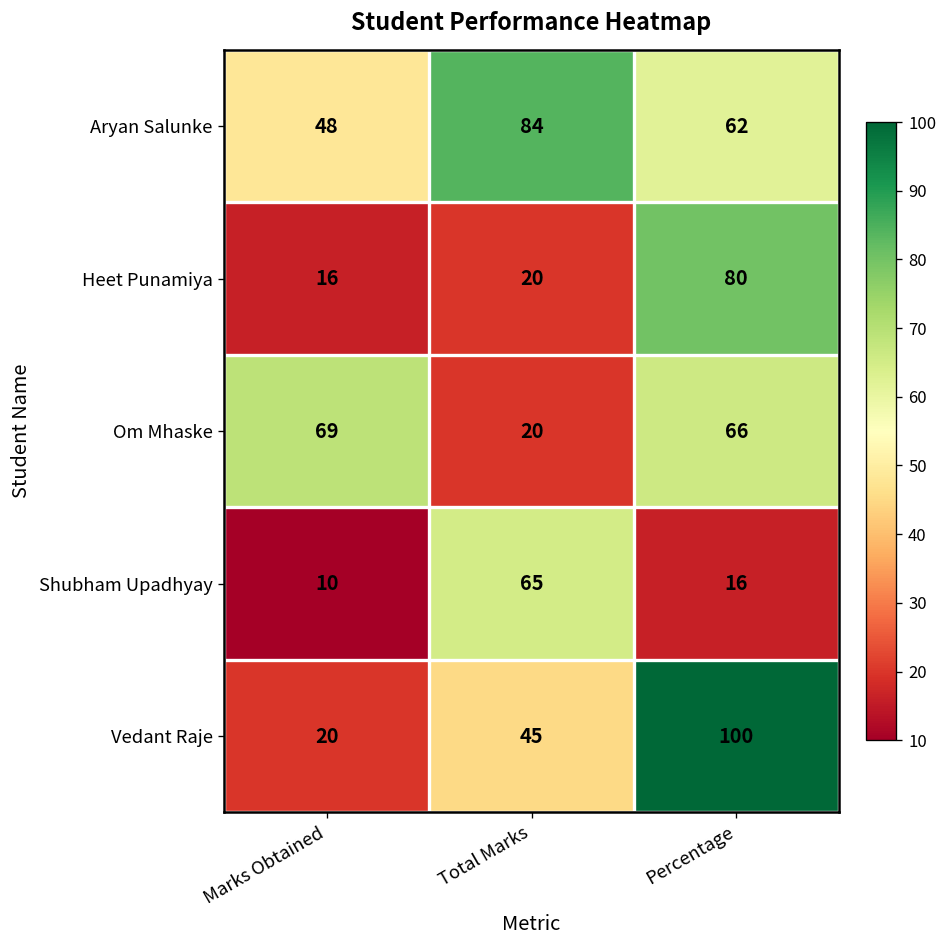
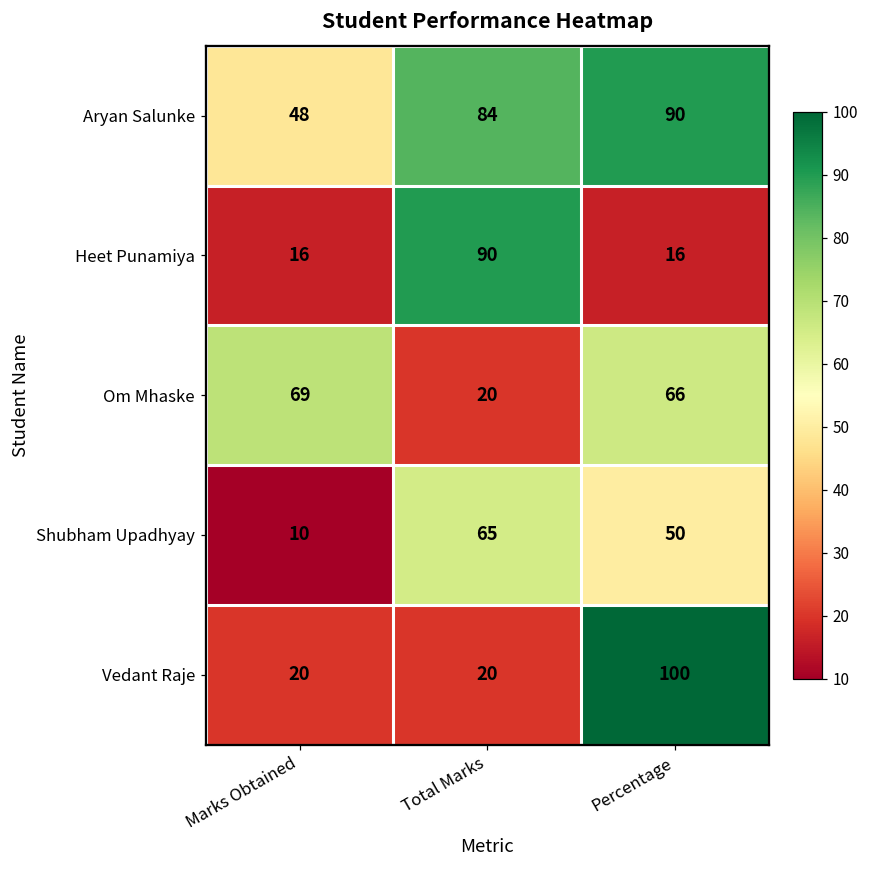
Aryan Salunke, Percentage: 62 -> 90
Heet Punamiya, Total Marks: 20 -> 90
Heet Punamiya, Percentage: 80 -> 16
Shubham Upadhyay, Percentage: 16 -> 50
Vedant Raje, Total Marks: 45 -> 20
